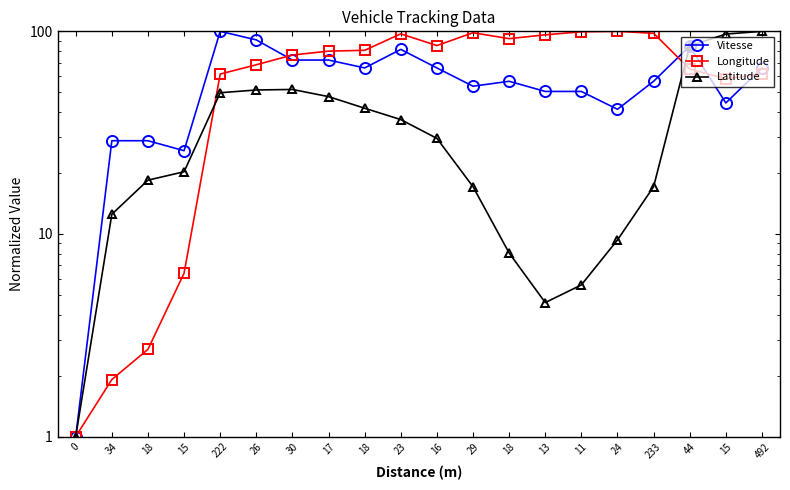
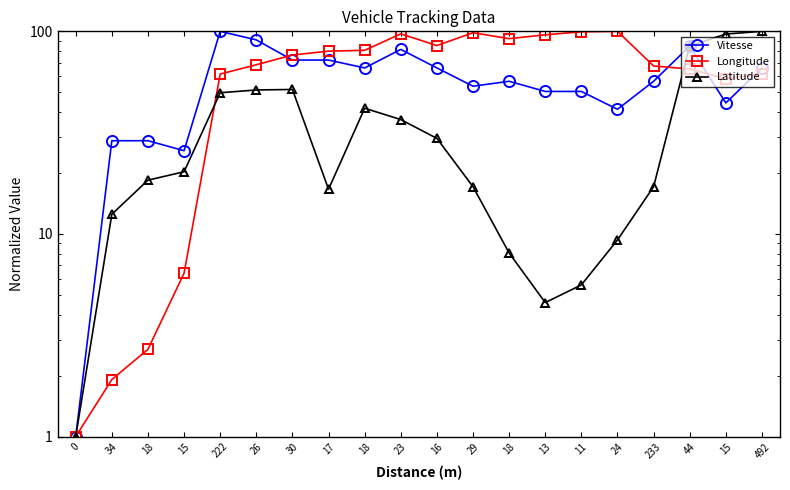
Latitude, 17: 48 -> 17
Longitude, 233: 100 -> 67
